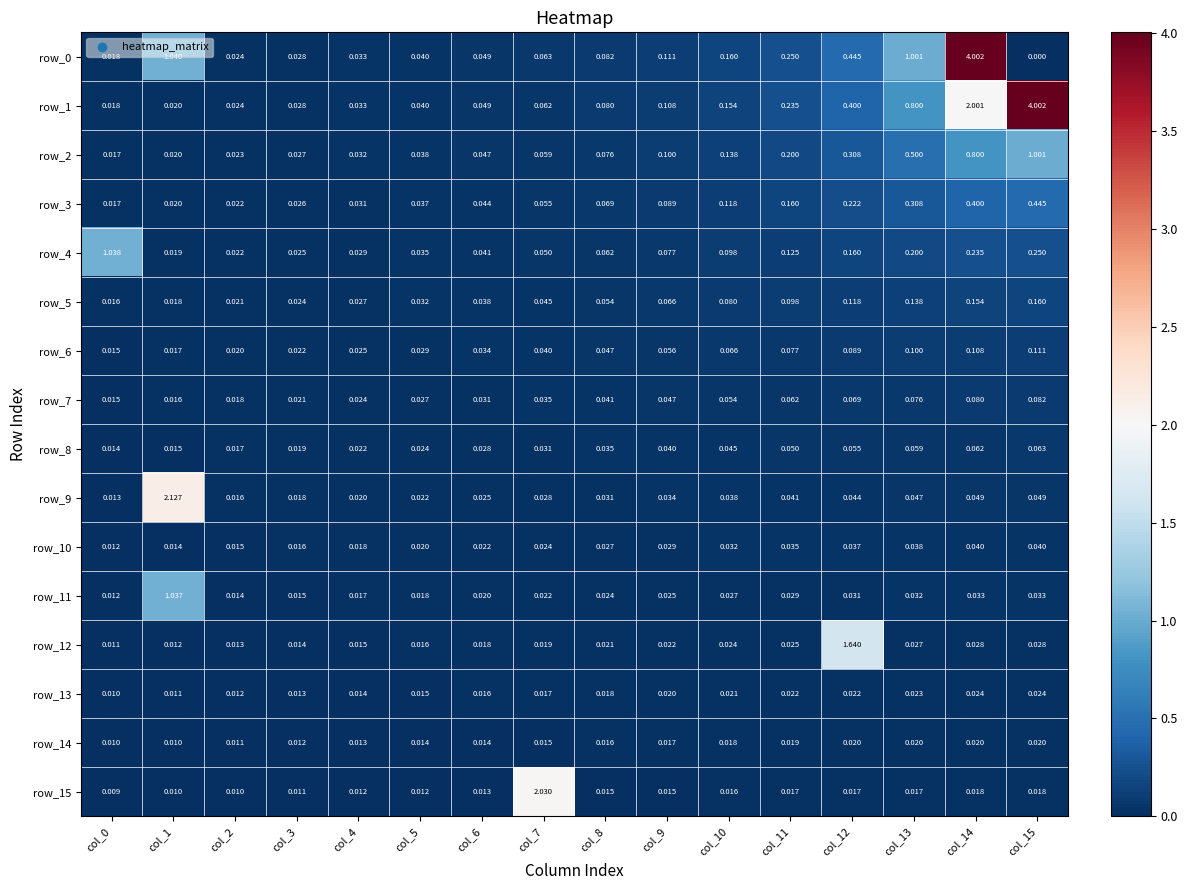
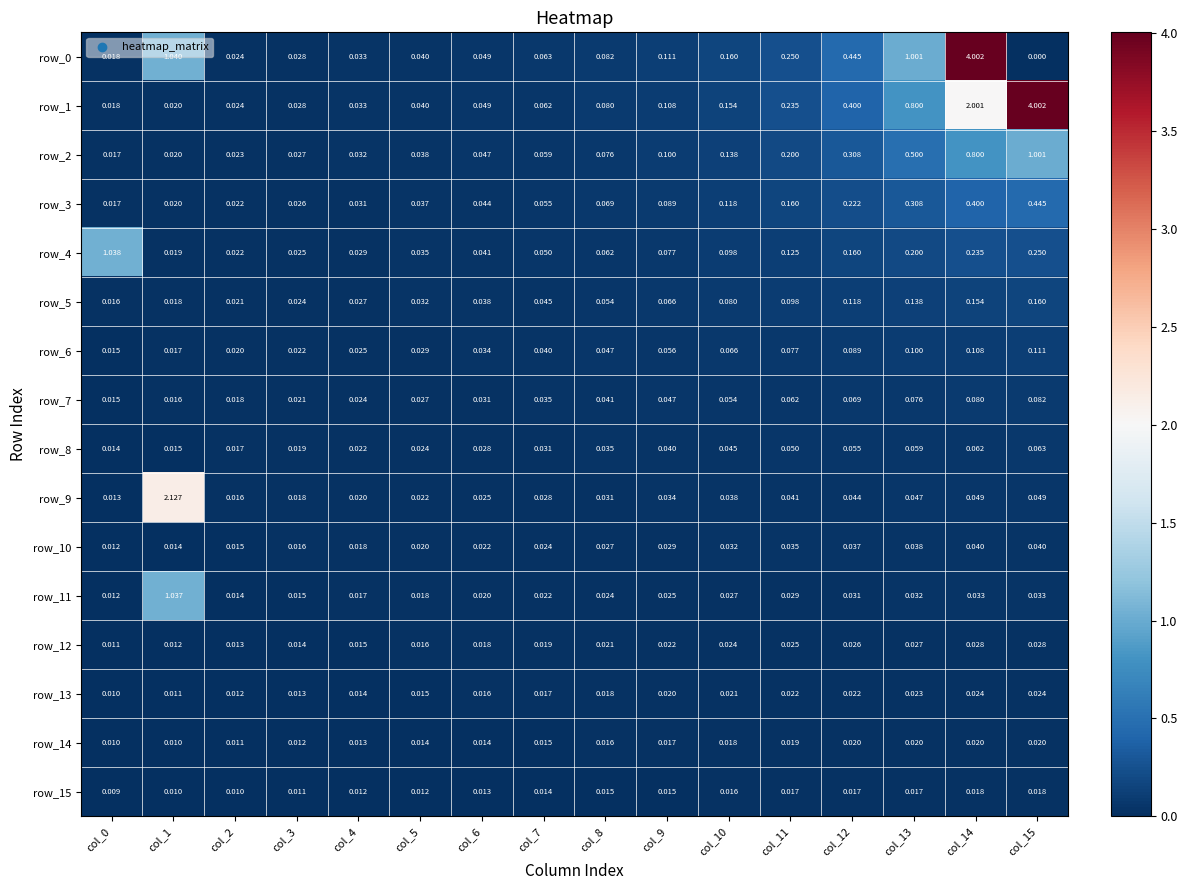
row_12, col_12: 1.640 -> 0.026
row_15, col_7: 2.030 -> 0.014
